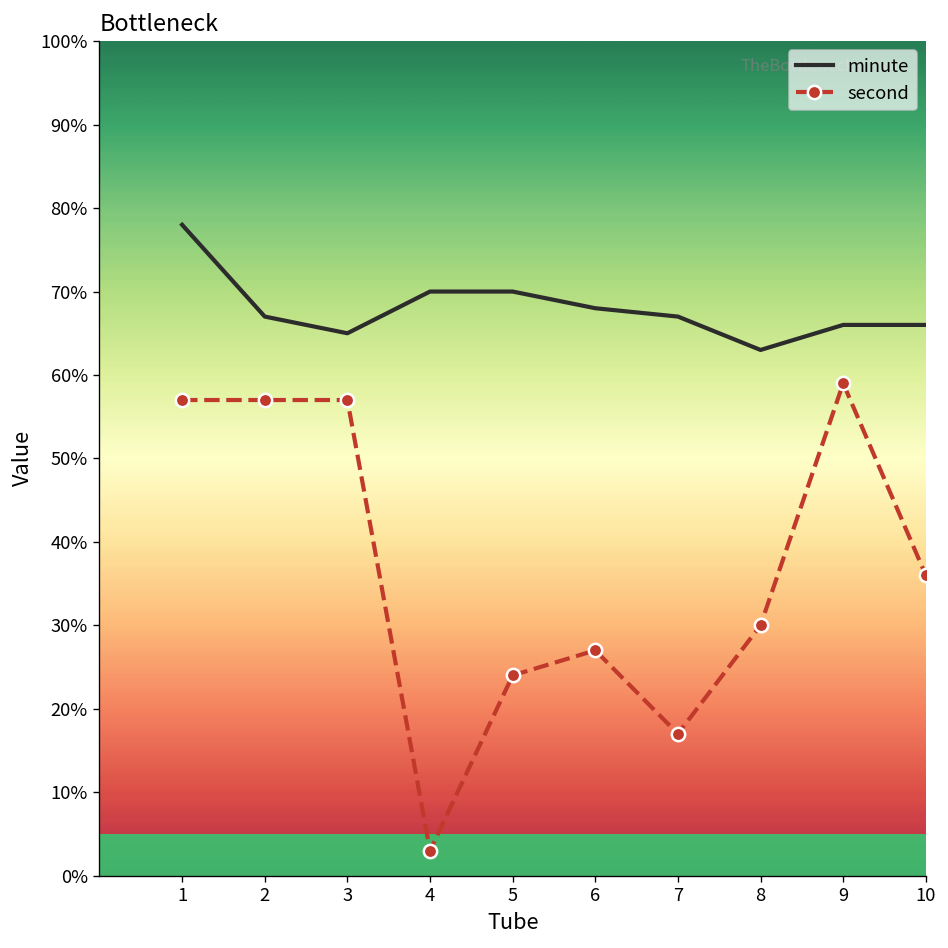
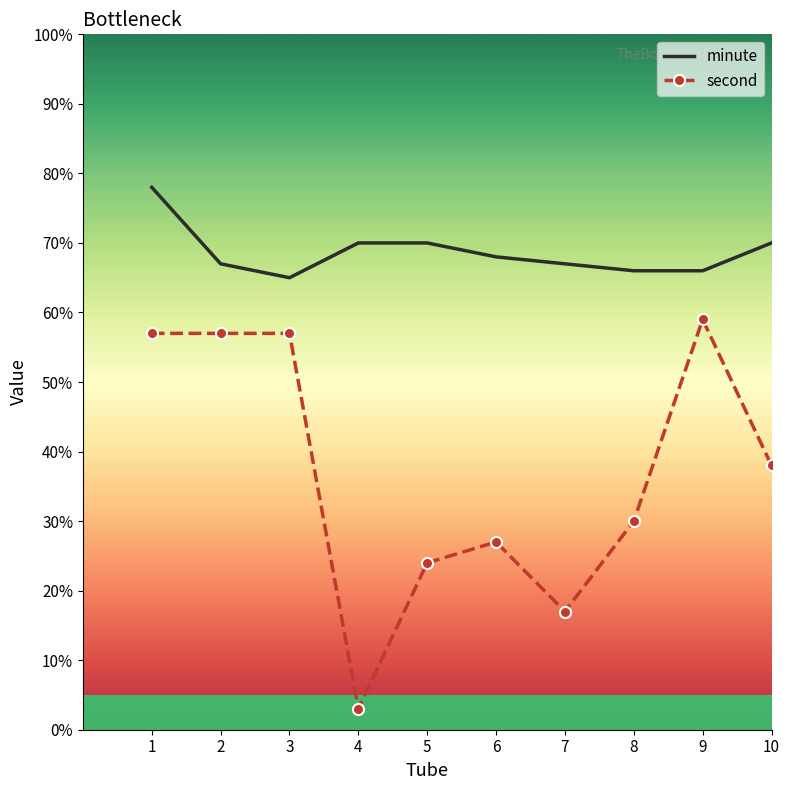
minute, 8: 63% -> 66%
minute, 10: 66% -> 70%
second, 10: 36% -> 38%
